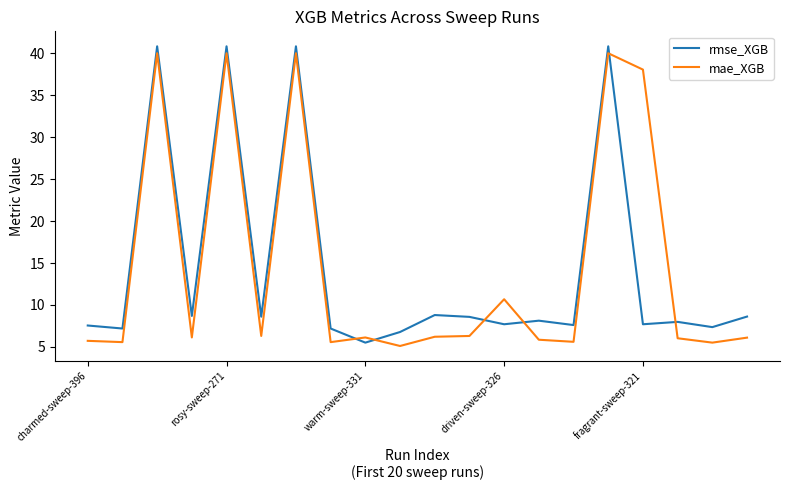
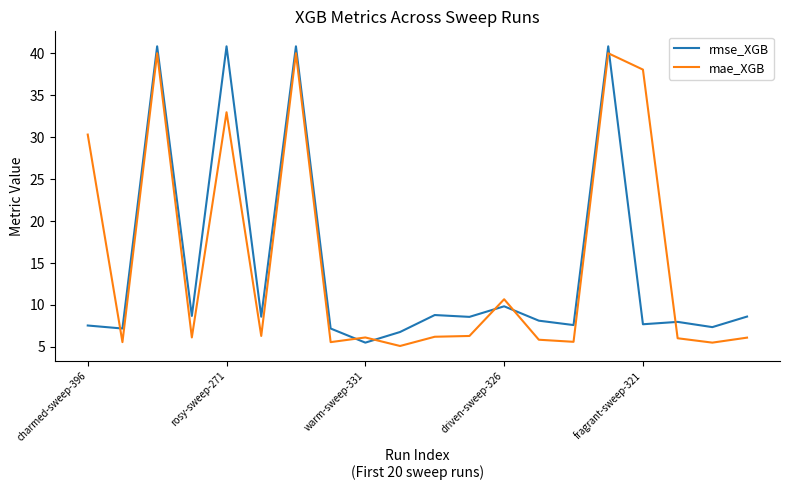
mae_XGB, charmed-sweep-396: 6 -> 30
mae_XGB, rosy-sweep-271: 40 -> 33
rmse_XGB, driven-sweep-326: 8 -> 10
